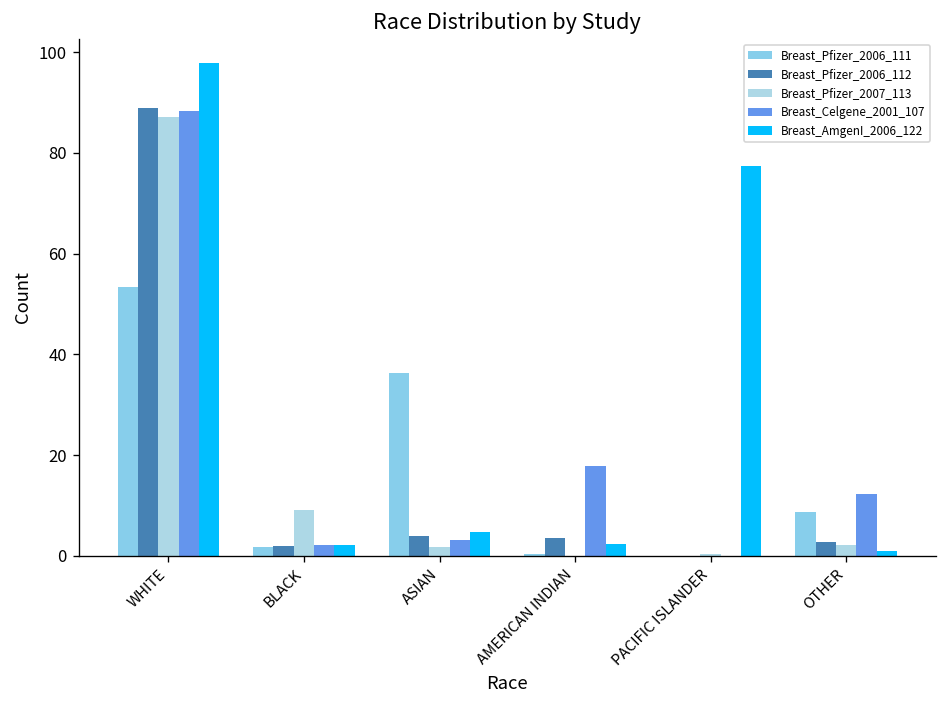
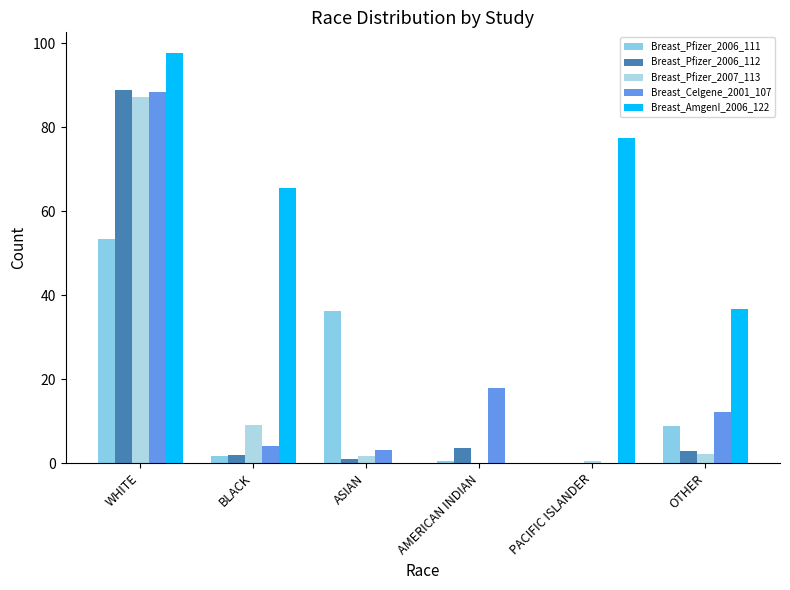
Breast_Celgene_2001_107, BLACK: 2 -> 4
Breast_AmgenI_2006_122, BLACK: 2 -> 65
Breast_Pfizer_2006_112, ASIAN: 4 -> 1
Breast_AmgenI_2006_122, ASIAN: 5 -> 0
Breast_AmgenI_2006_122, AMERICAN INDIAN: 2 -> 0
Breast_AmgenI_2006_122, OTHER: 1 -> 37
